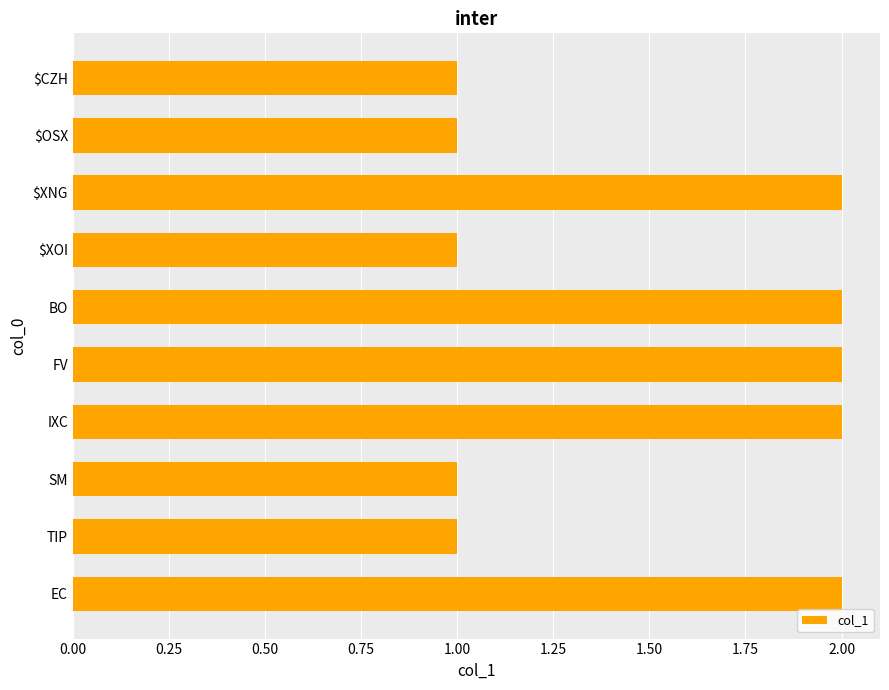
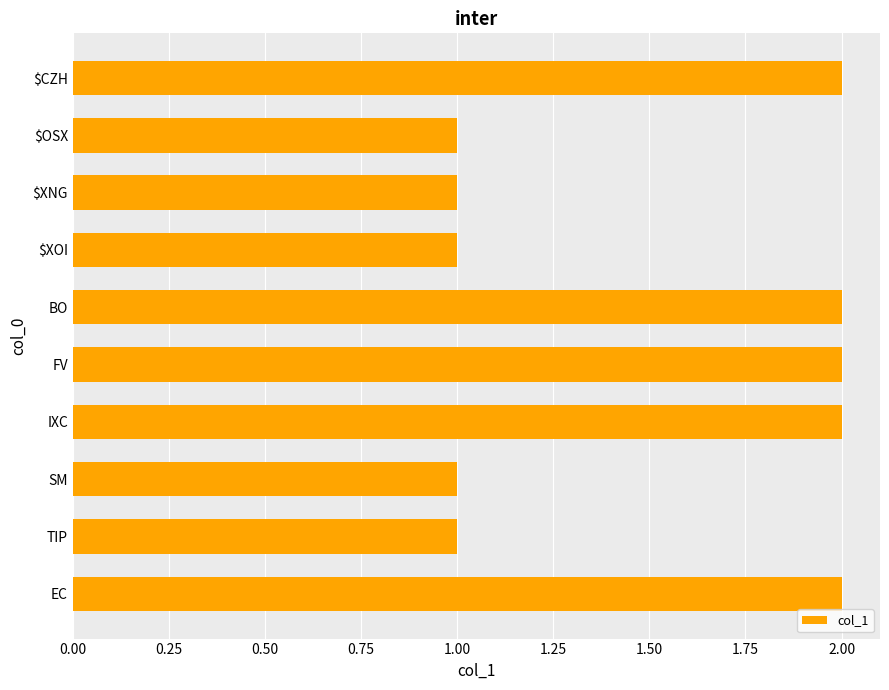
$CZH: 1 -> 2
$XNG: 2 -> 1
